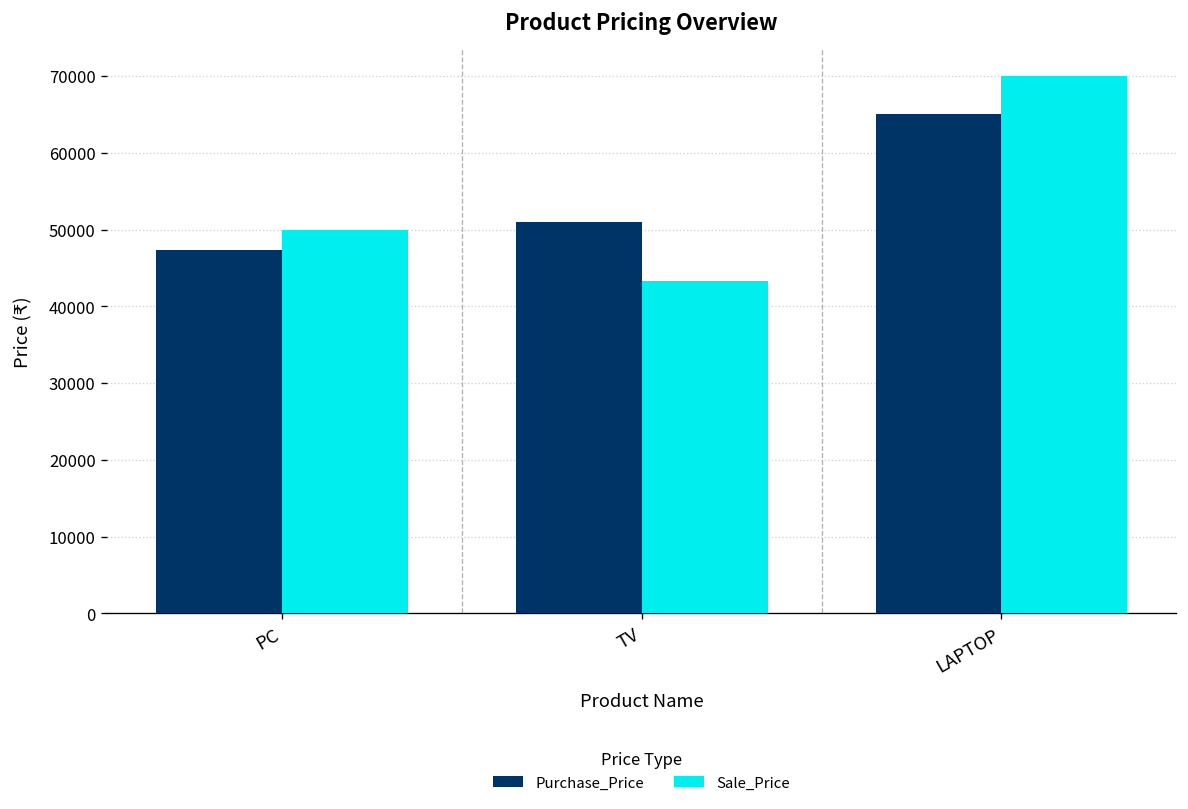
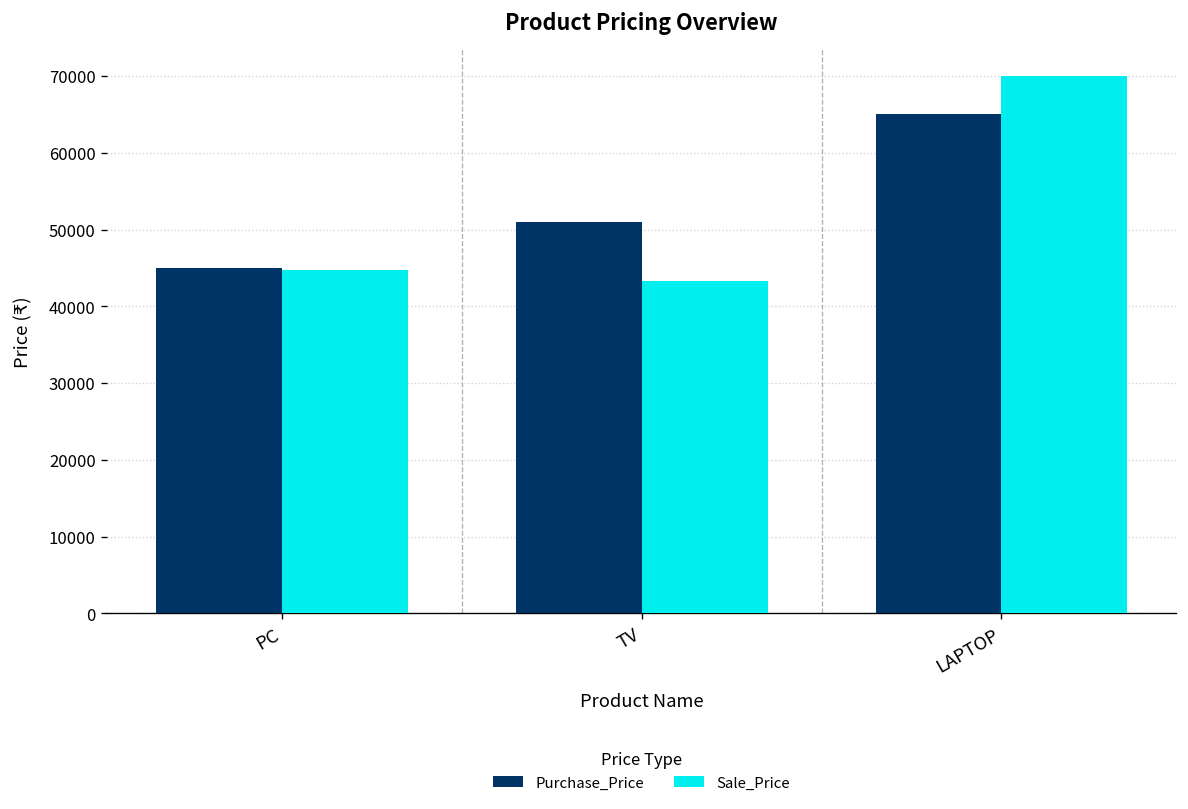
Purchase_Price, PC: 47000 -> 45000
Sale_Price, PC: 50000 -> 45000
